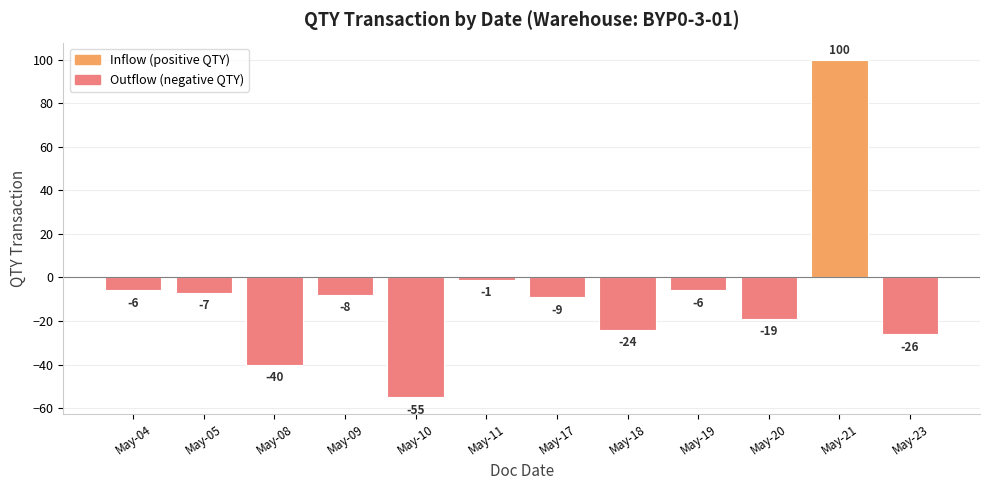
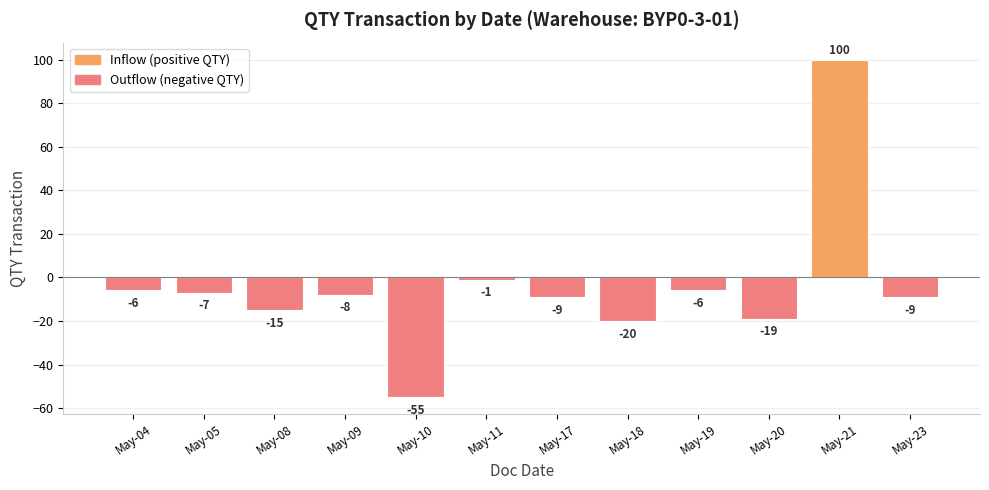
May-08: -40 -> -15
May-18: -24 -> -20
May-23: -26 -> -9
